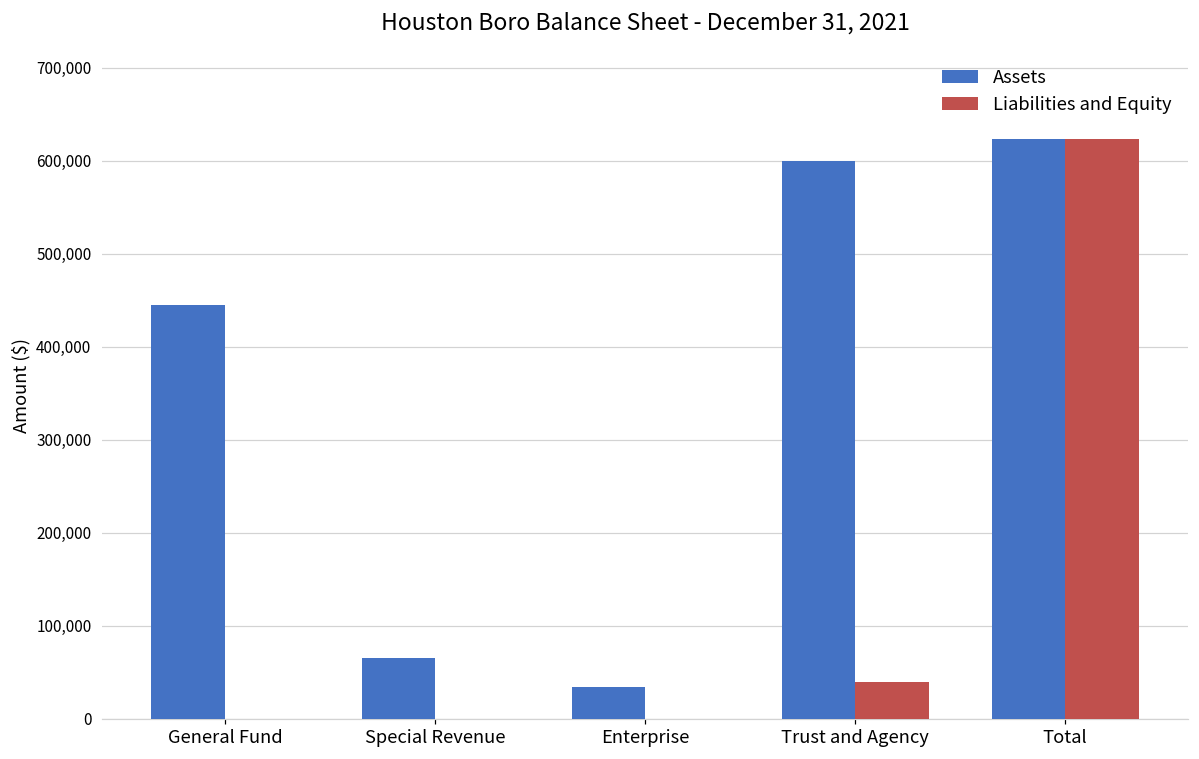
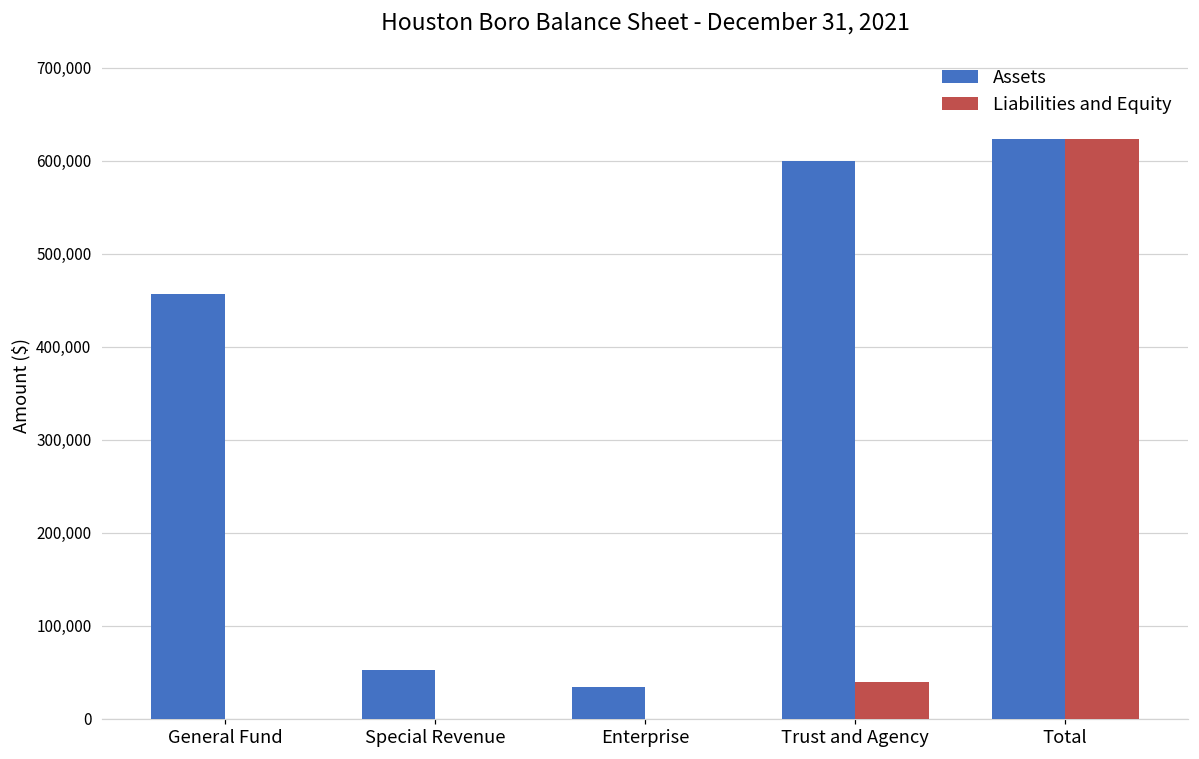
Assets, General Fund: 440,000 -> 460,000
Assets, Special Revenue: 60,000 -> 50,000
